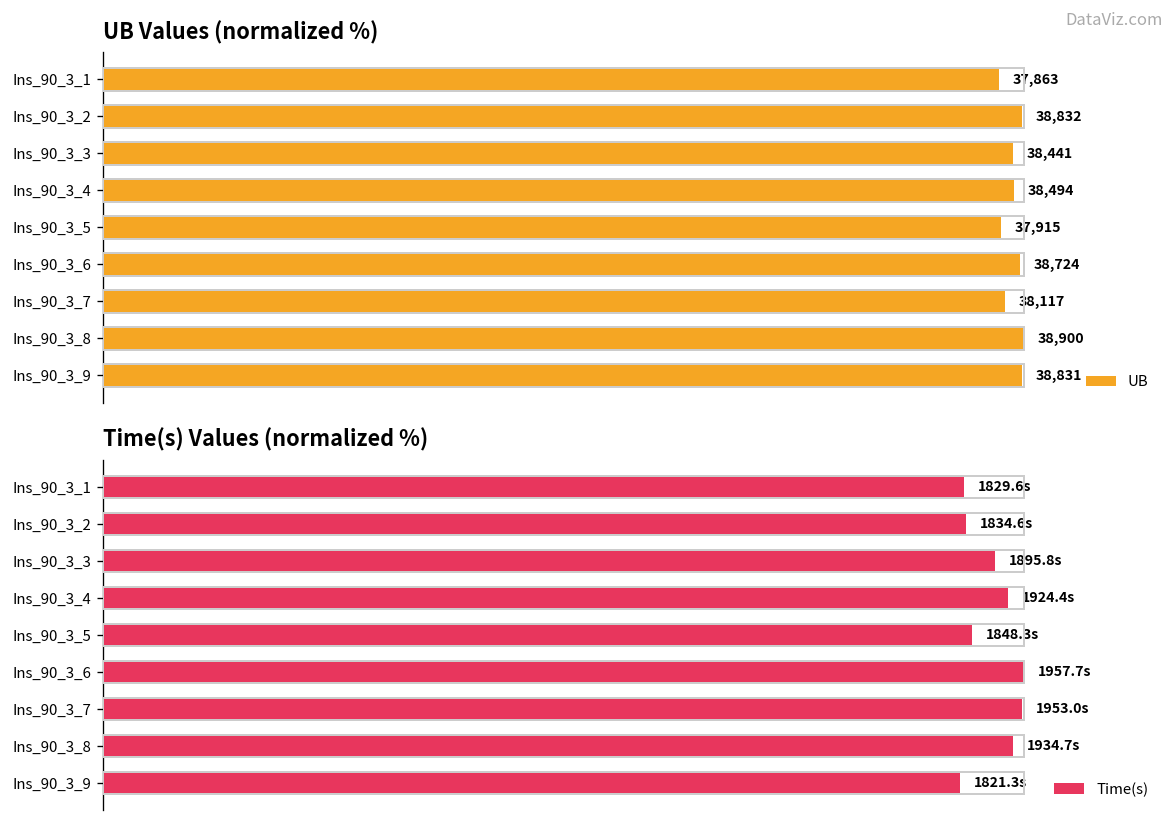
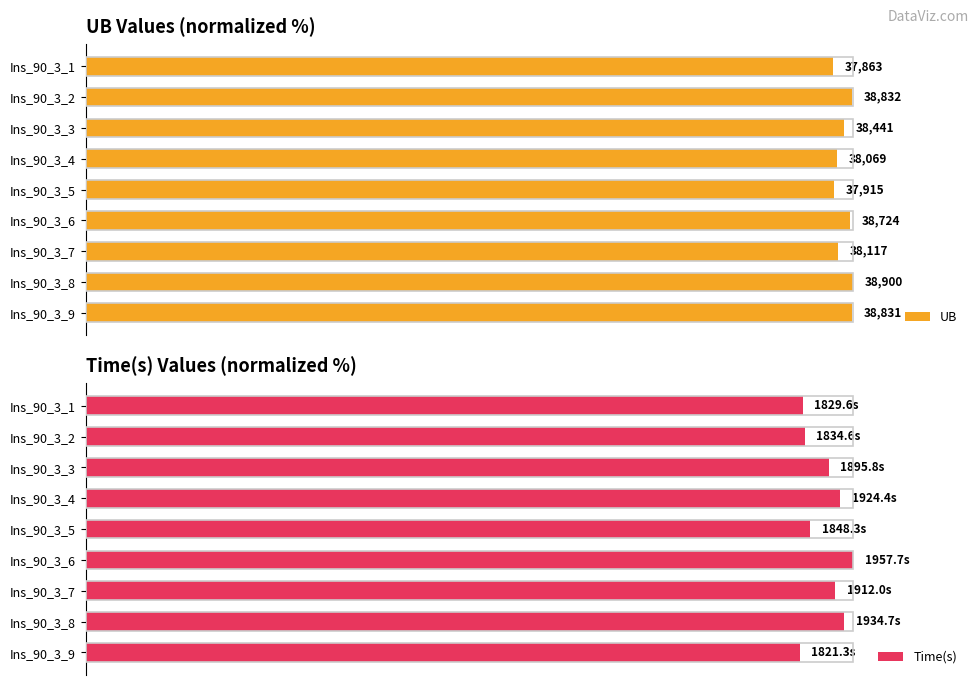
UB Values (normalized %), Ins_90_3_4: 38,494 -> 38,069
Time(s) Values (normalized %), Ins_90_3_7: 1953.0s -> 1912.0s
